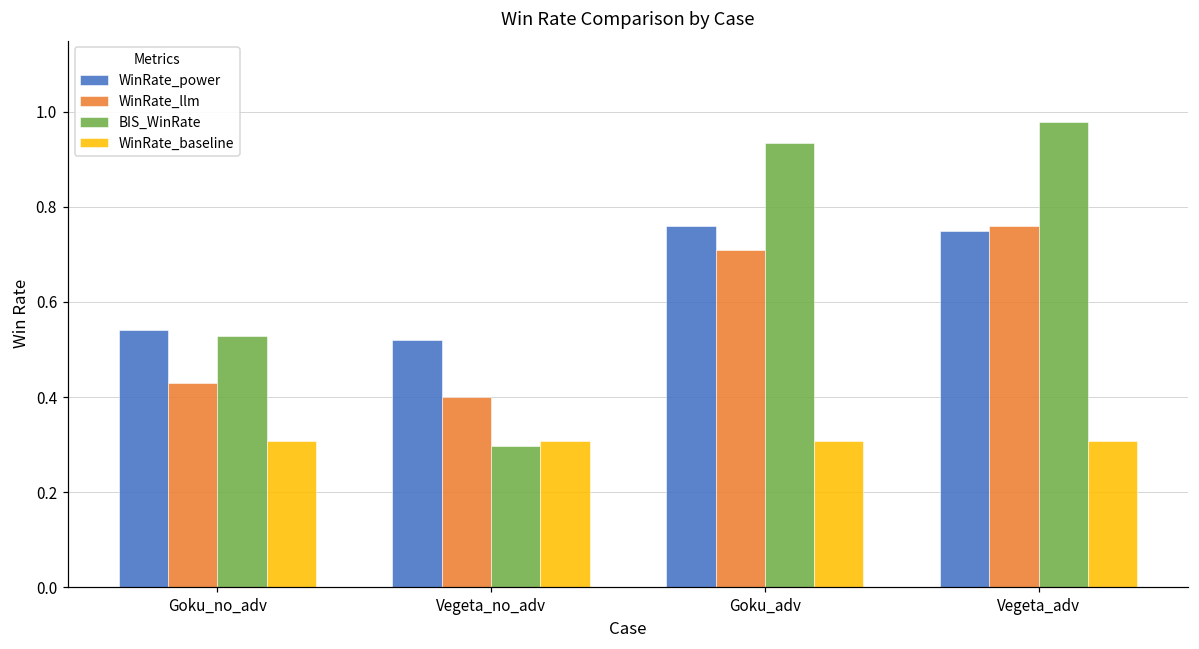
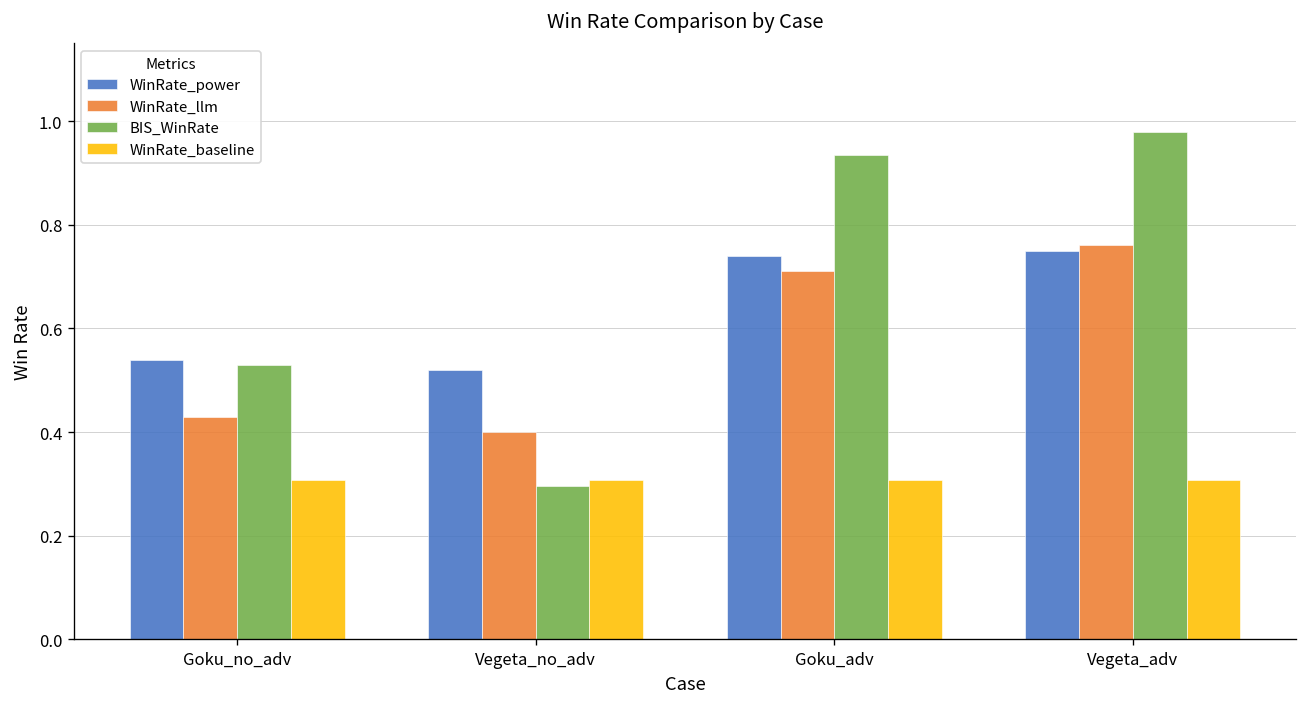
WinRate_power, Goku_adv: 0.76 -> 0.74
